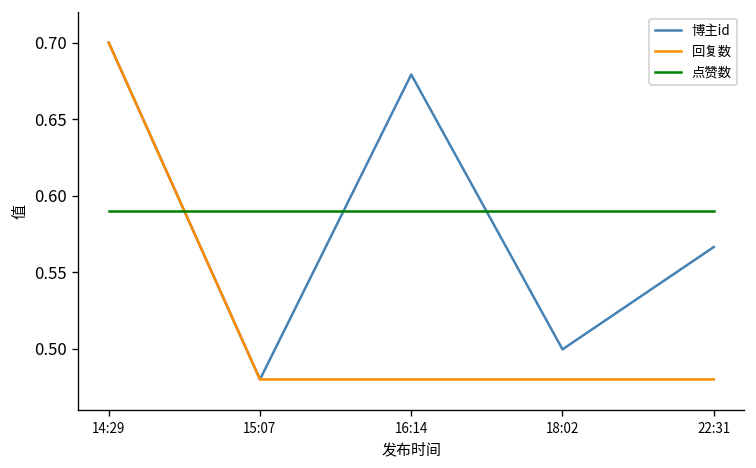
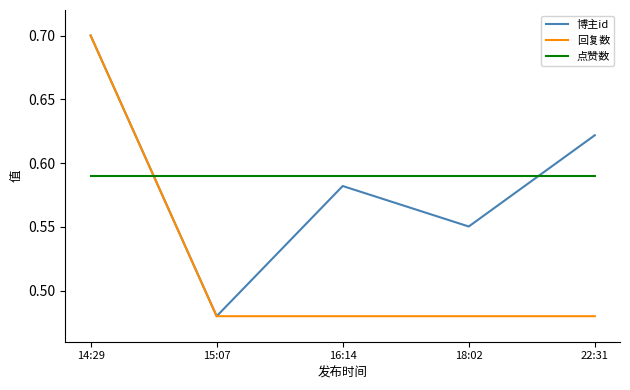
博主id, 16:14: 0.679 -> 0.582
博主id, 18:02: 0.500 -> 0.550
博主id, 22:31: 0.566 -> 0.622
